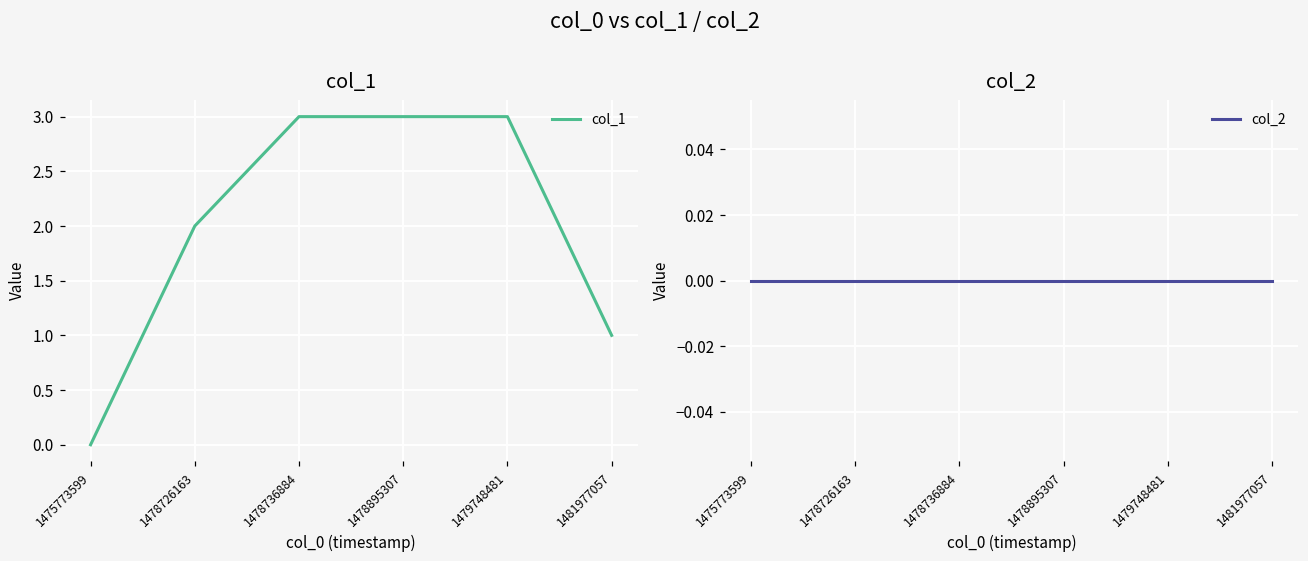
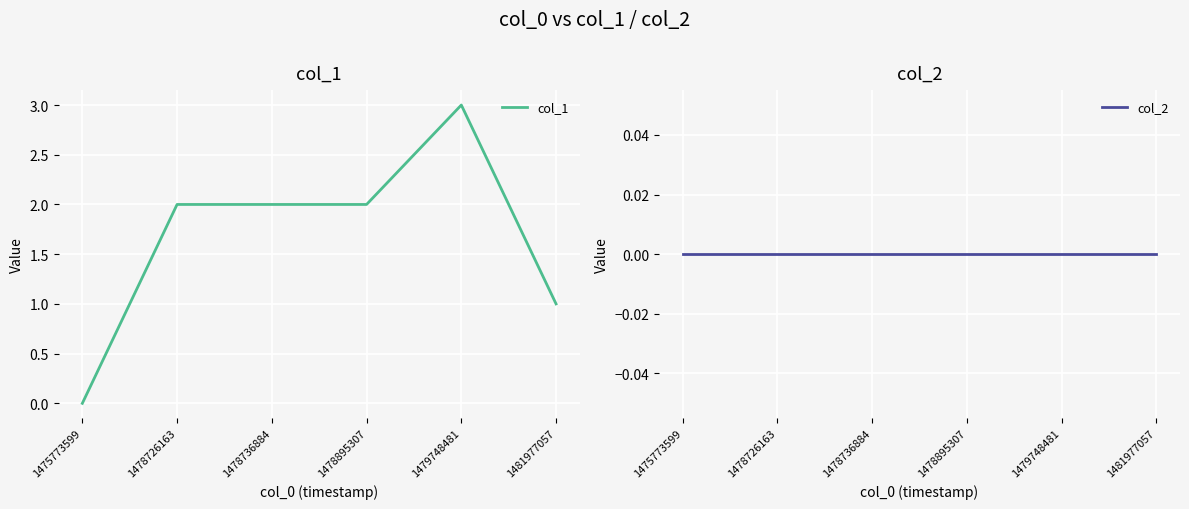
col_1, 1478736884: 3 -> 2
col_1, 1478895307: 3 -> 2
